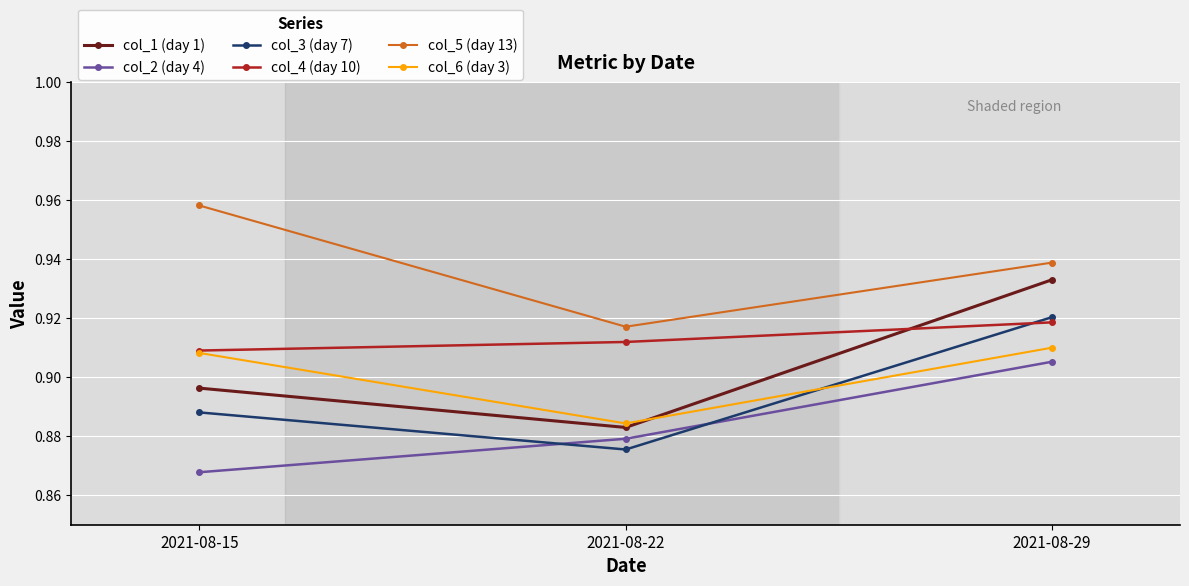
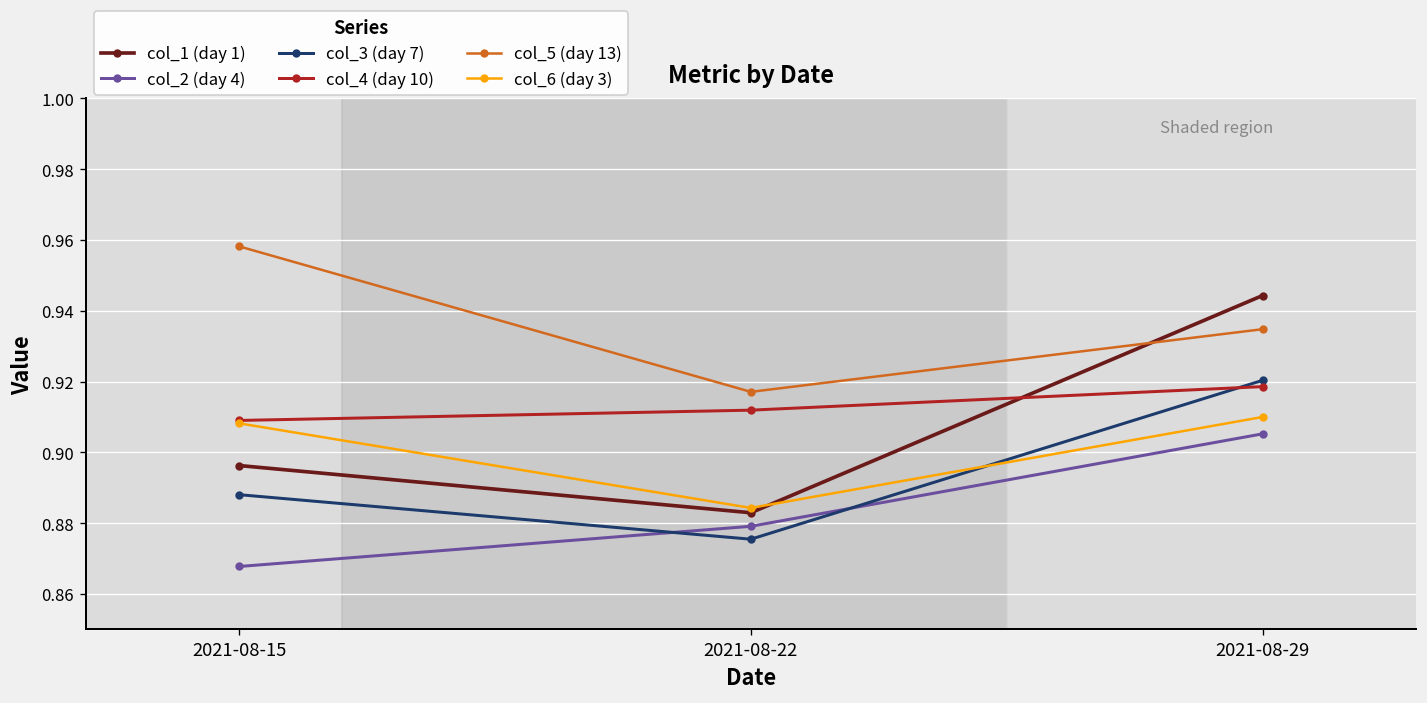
col_1 (day 1), 2021-08-29: 0.933 -> 0.944
col_5 (day 13), 2021-08-29: 0.939 -> 0.935
